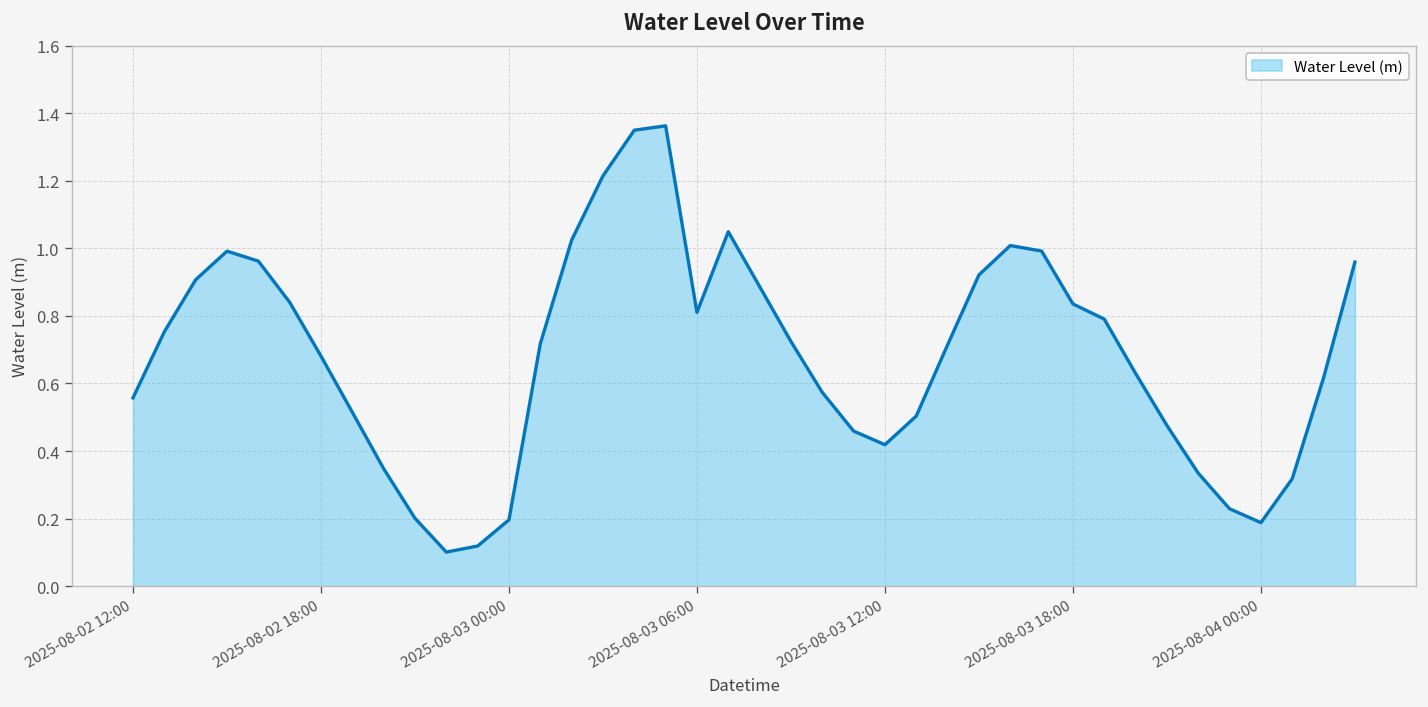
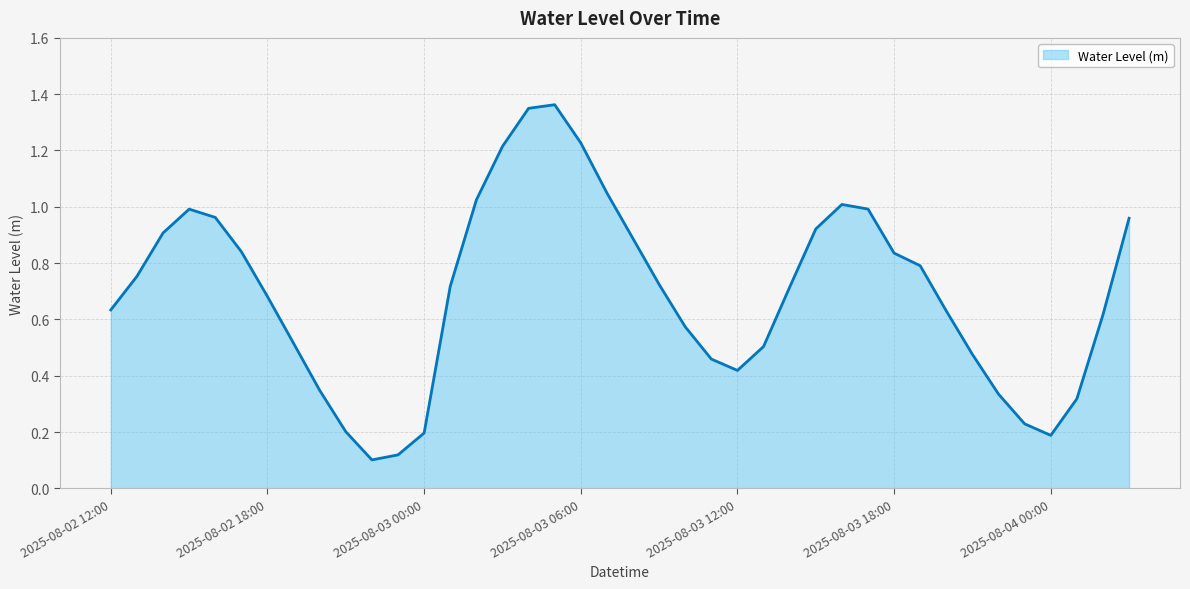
2025-08-02 12:00: 0.56 -> 0.63
2025-08-03 06:00: 0.81 -> 1.23
